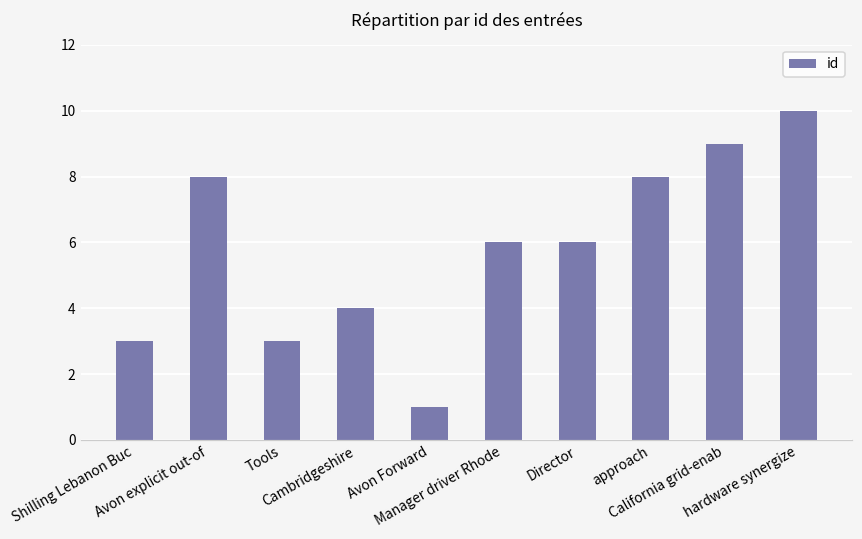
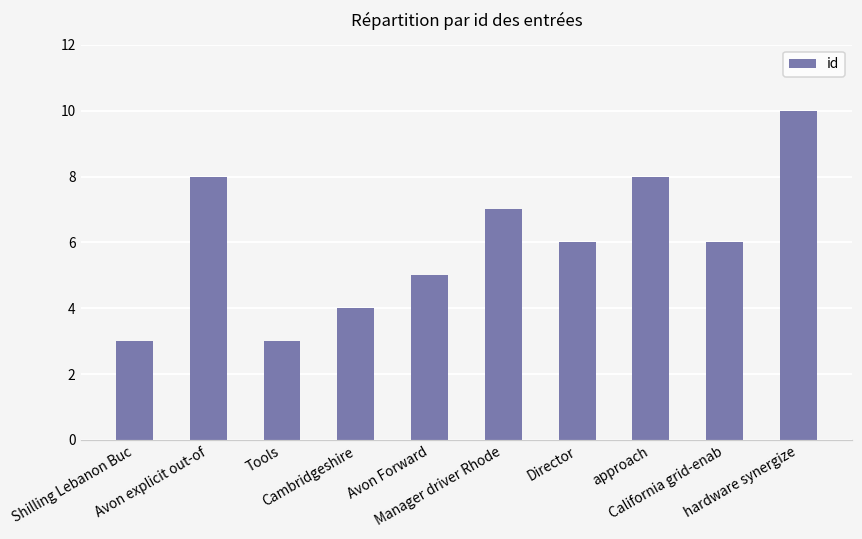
Avon Forward: 1 -> 5
Manager driver Rhode: 6 -> 7
California grid-enab: 9 -> 6
